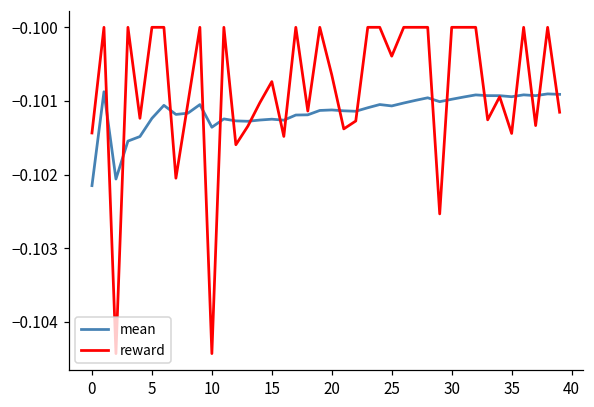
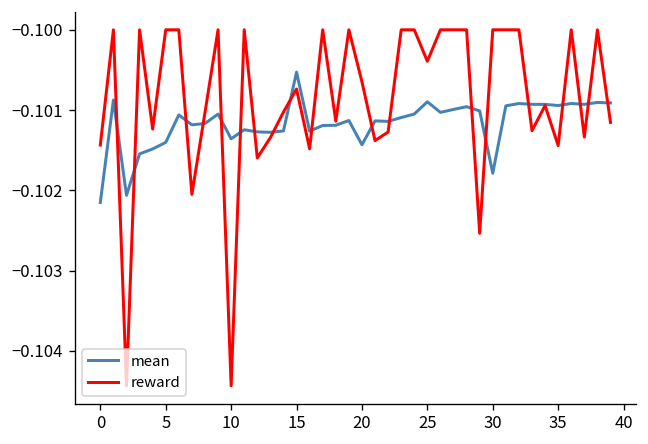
mean, 5: -0.1012 -> -0.1014
mean, 15: -0.1012 -> -0.1005
mean, 20: -0.1011 -> -0.1014
mean, 25: -0.1011 -> -0.1009
mean, 30: -0.1010 -> -0.1018
